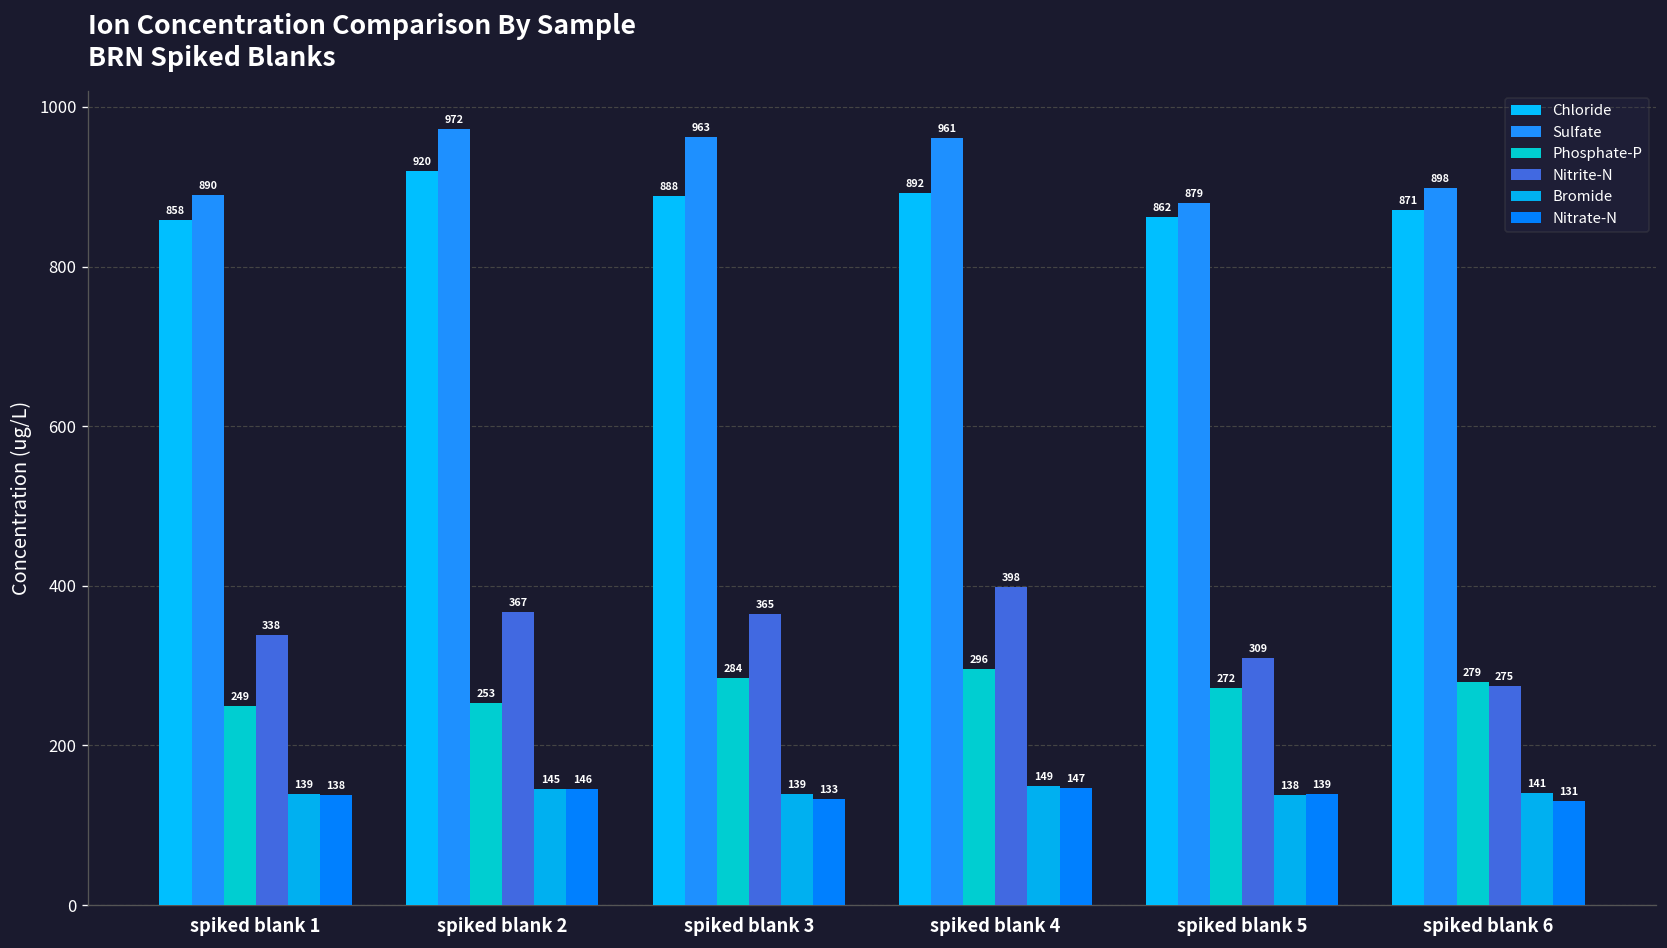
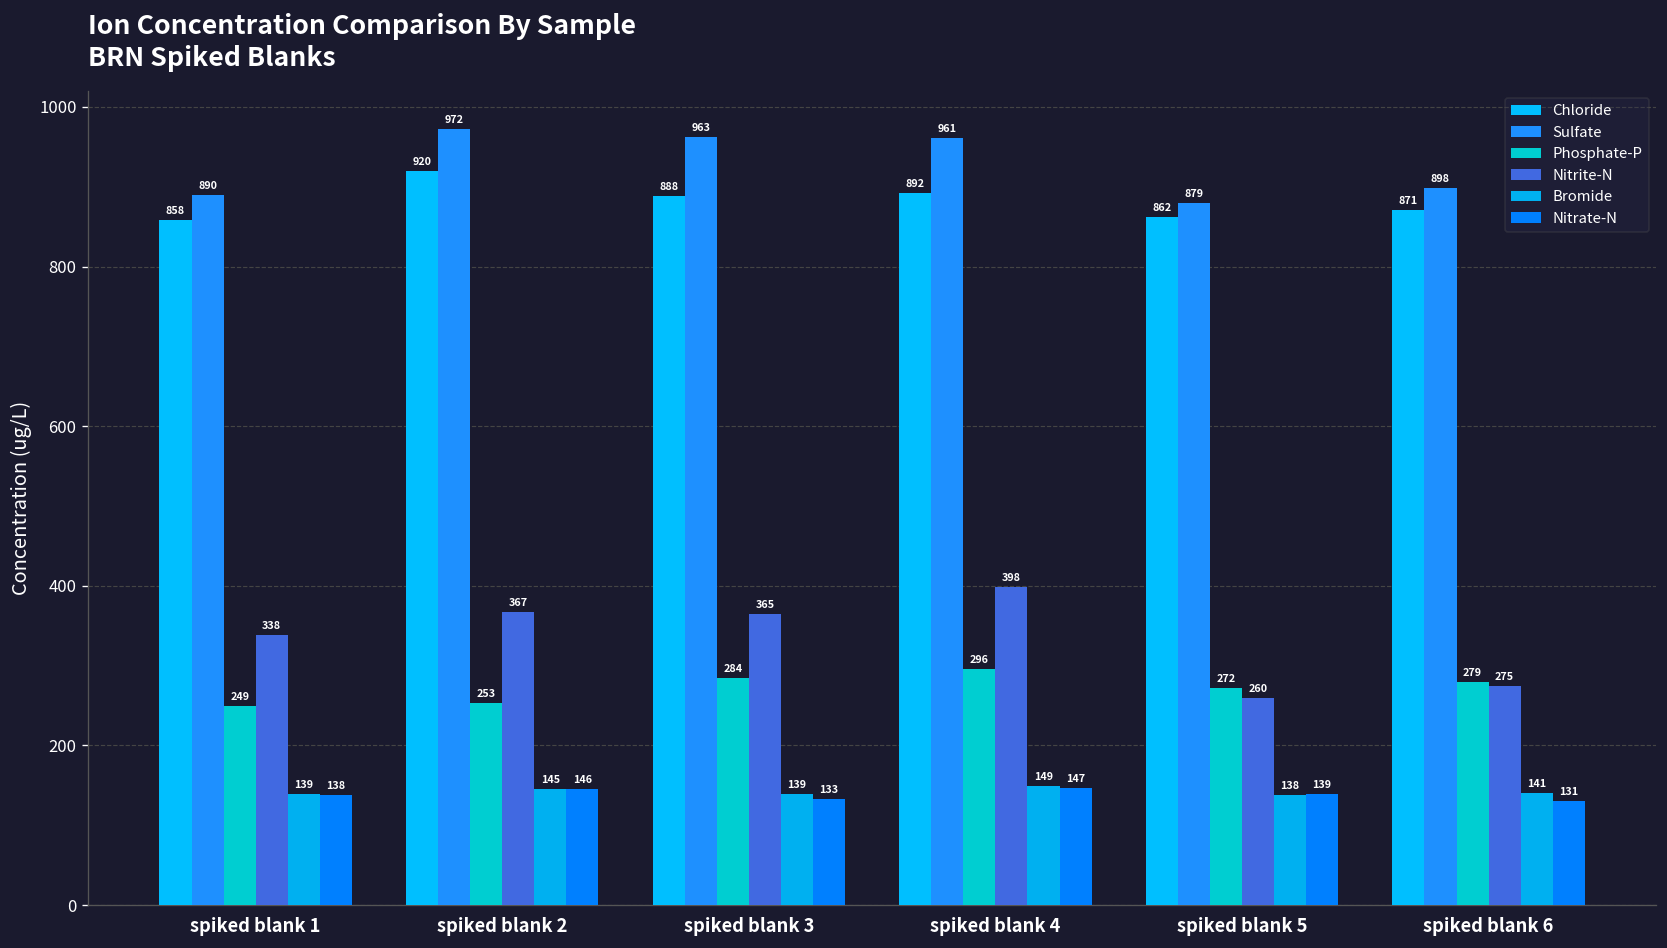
Nitrite-N, spiked blank 5: 309 -> 260
